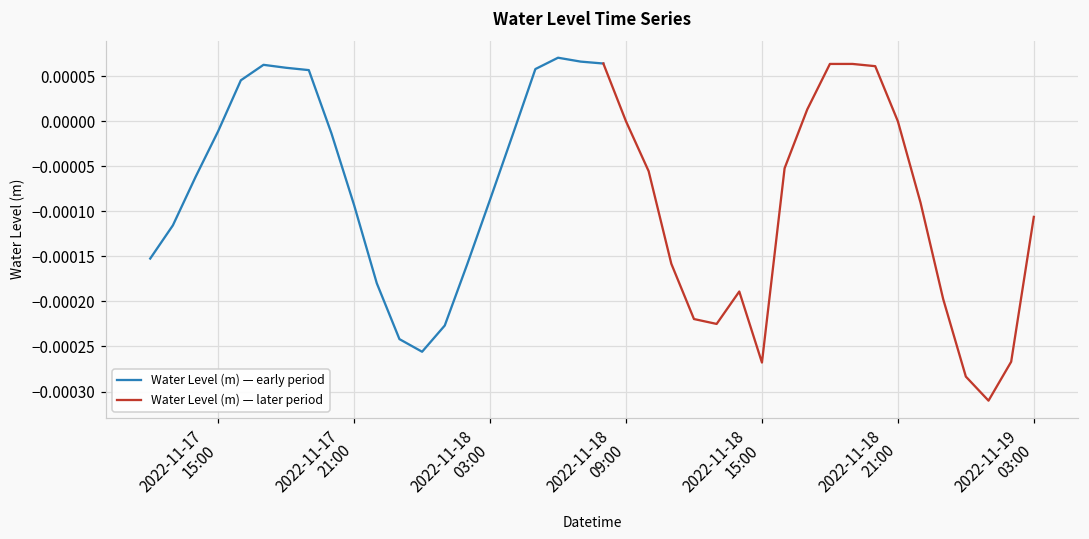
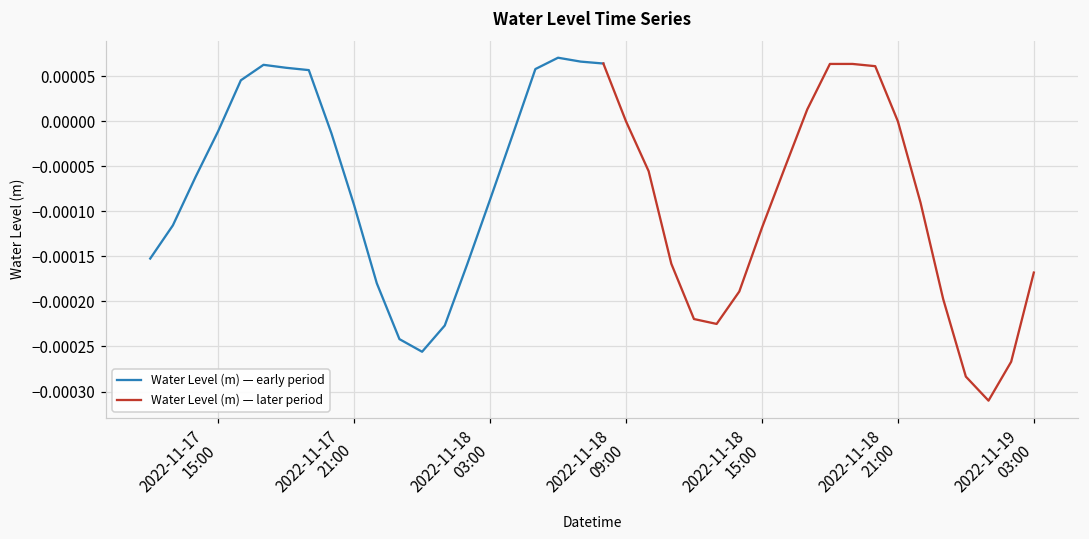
Water Level (m) — later period, 2022-11-18 15:00: -0.00027 -> -0.00012
Water Level (m) — later period, 2022-11-19 03:00: -0.00011 -> -0.00017
